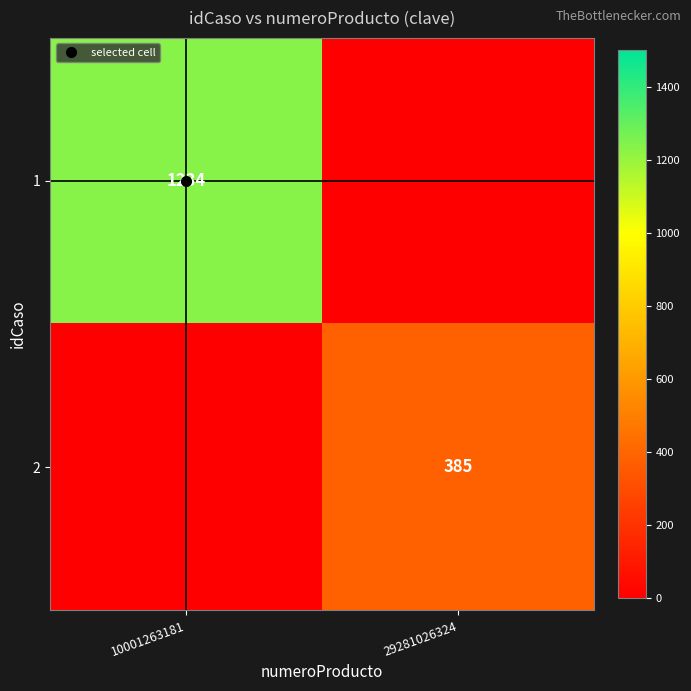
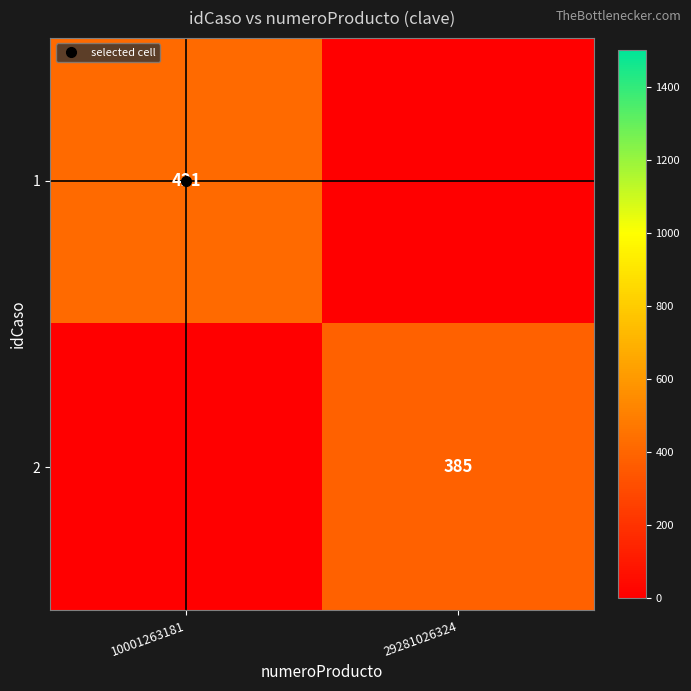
1, 10001263181: 1234 -> 421
